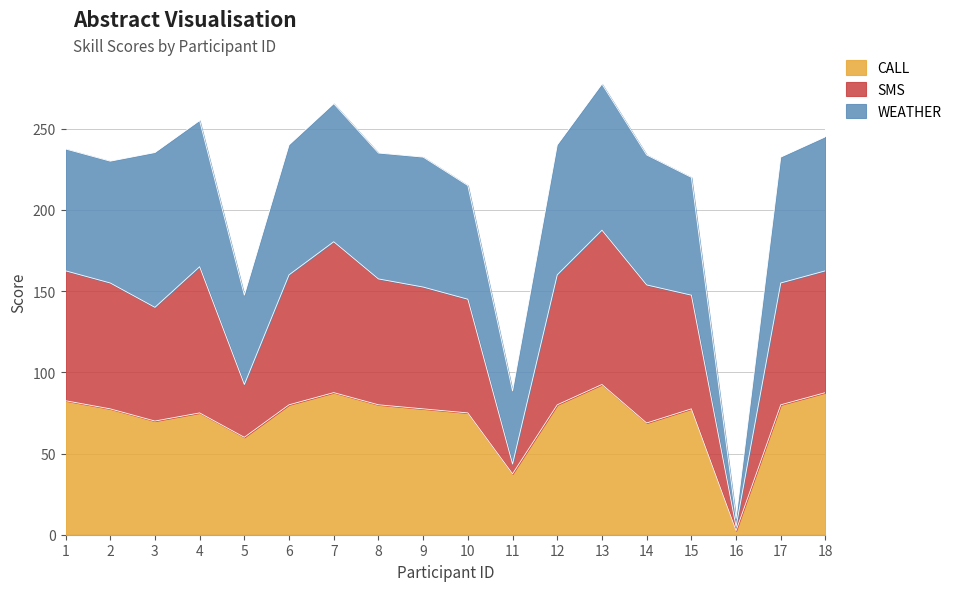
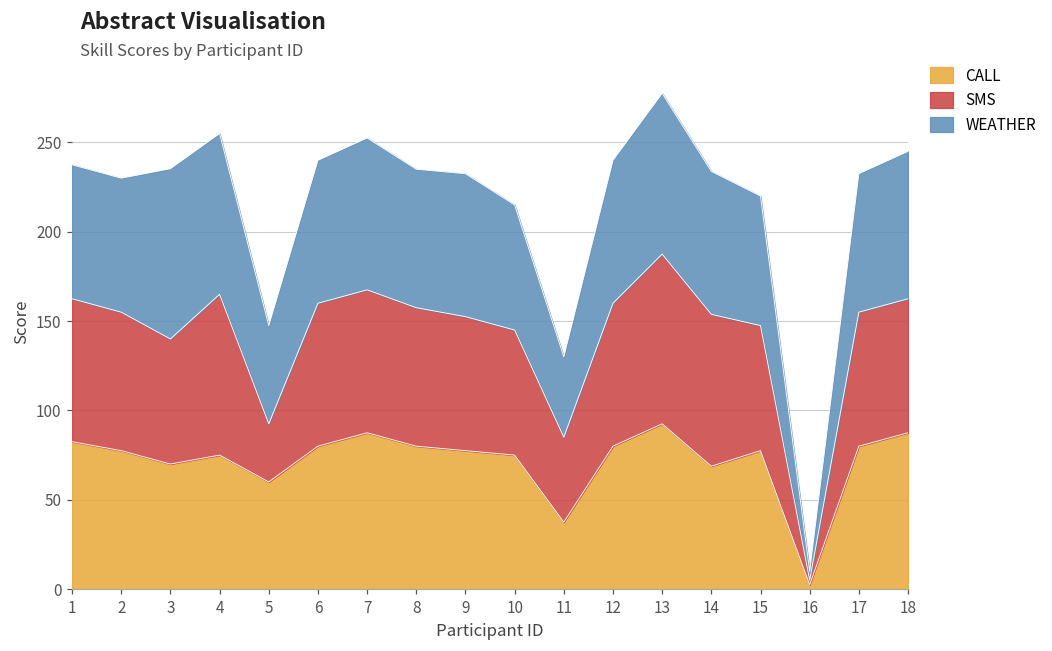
SMS, 7: 93 -> 80
SMS, 11: 6 -> 48
